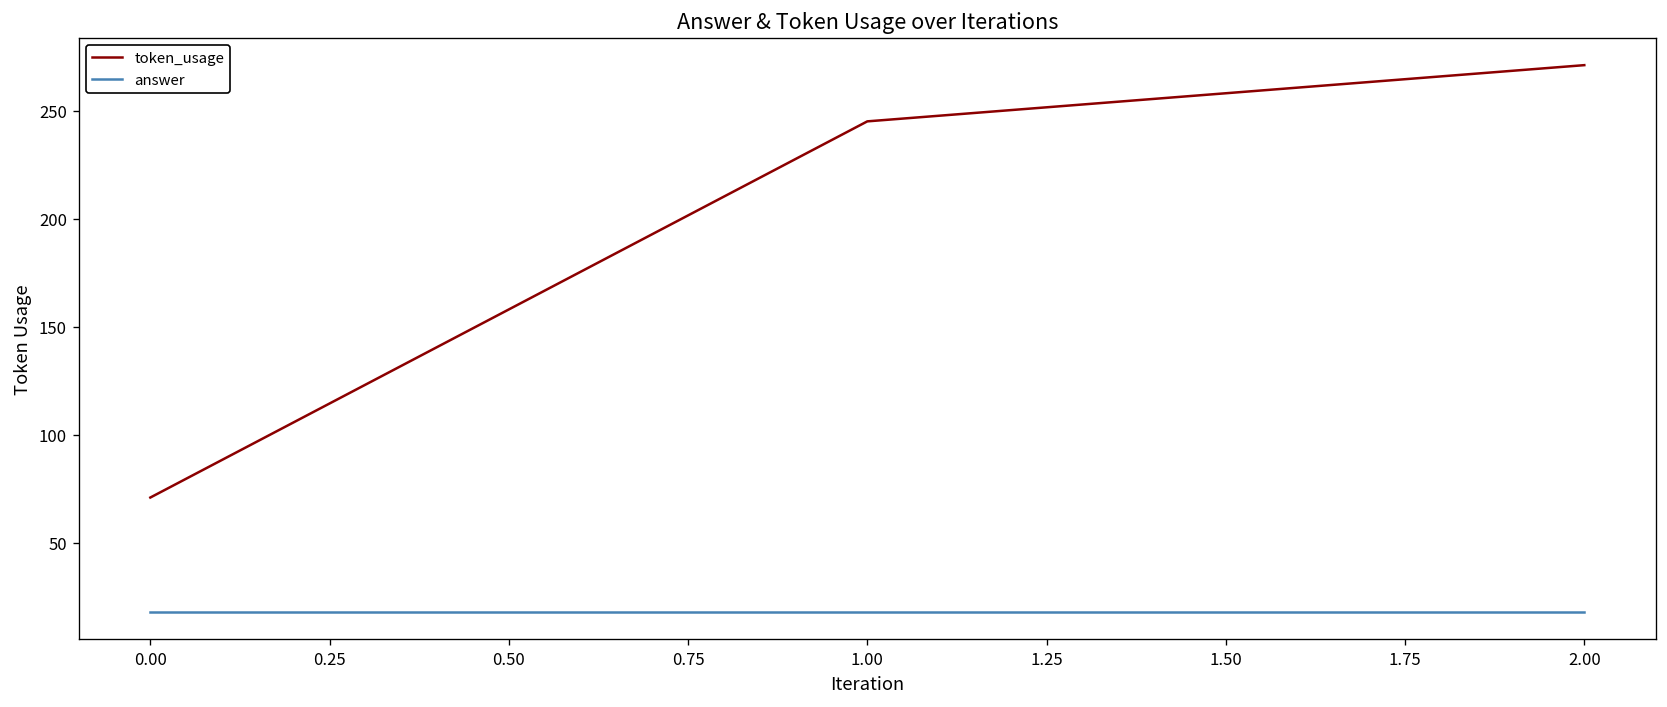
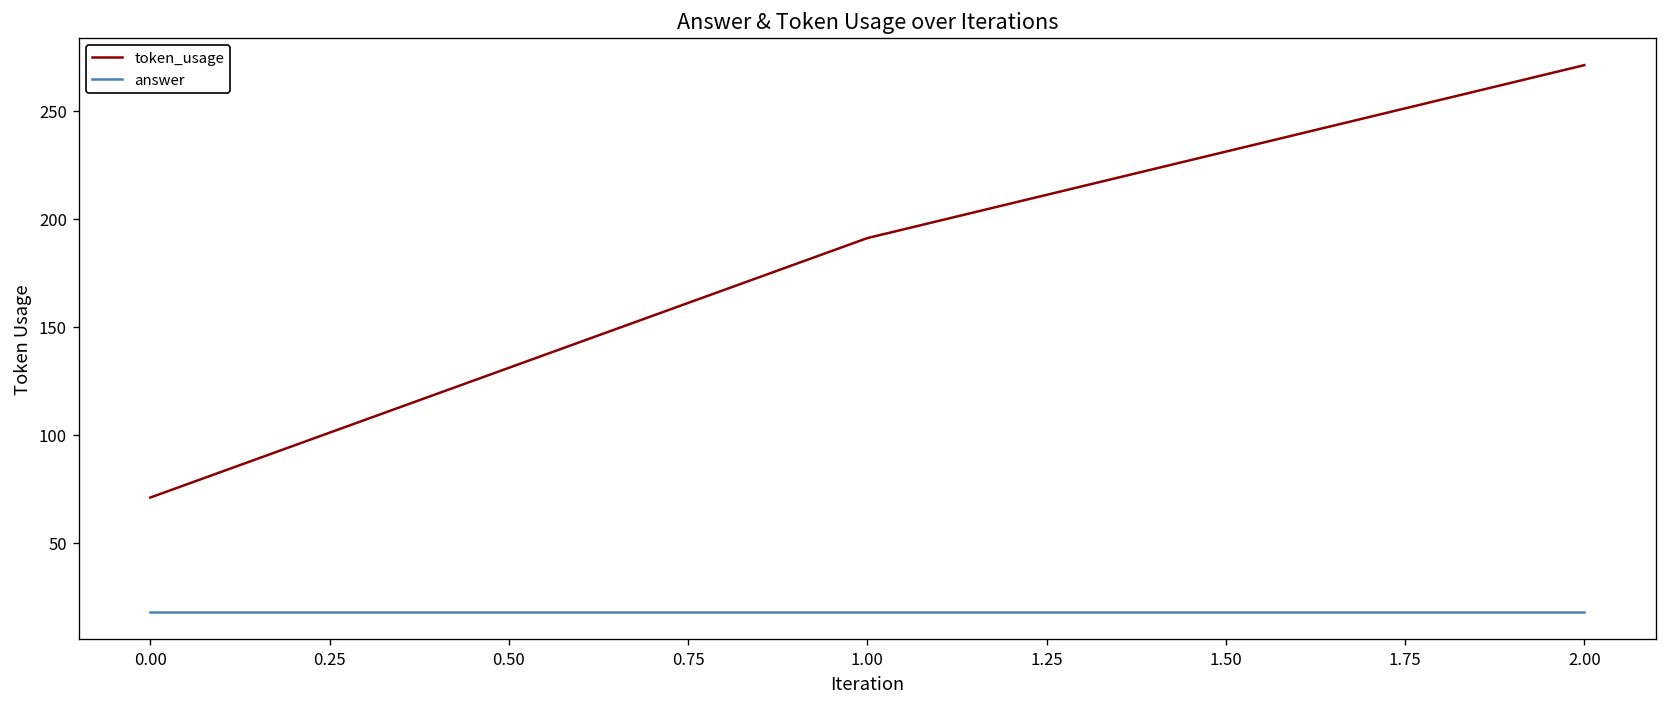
token_usage, 1.00: 245 -> 191
